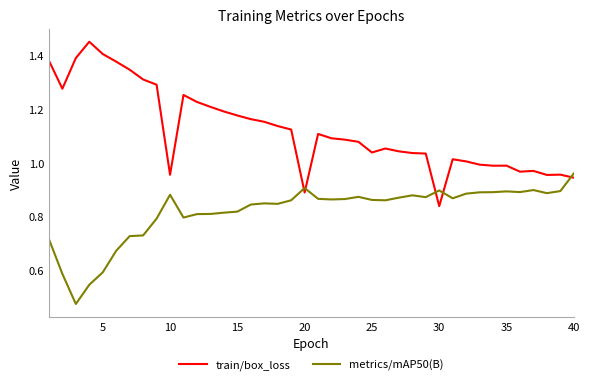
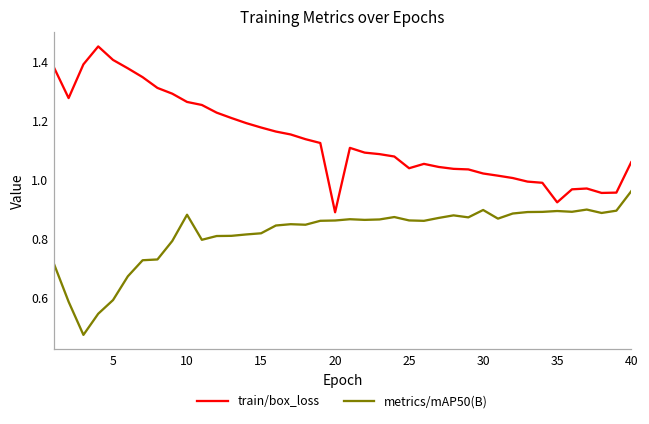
train/box_loss, 10: 0.96 -> 1.26
metrics/mAP50(B), 20: 0.91 -> 0.86
train/box_loss, 30: 0.84 -> 1.02
train/box_loss, 35: 0.99 -> 0.92
train/box_loss, 40: 0.94 -> 1.06
